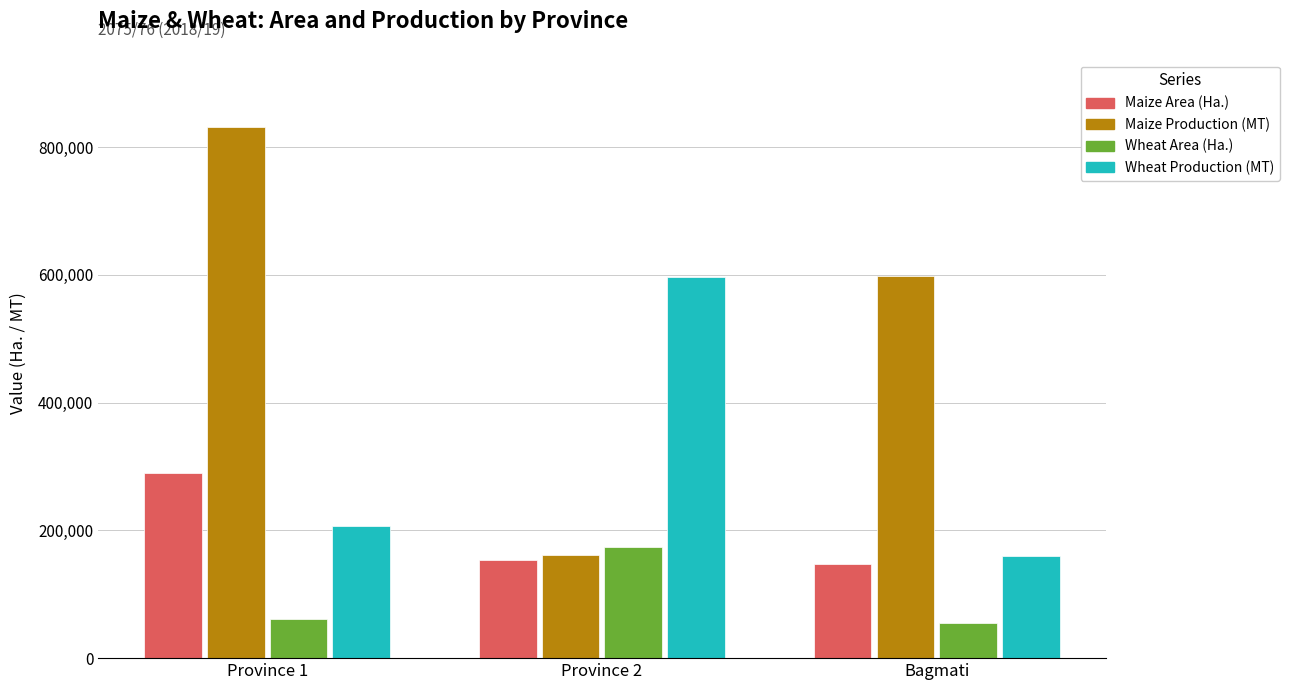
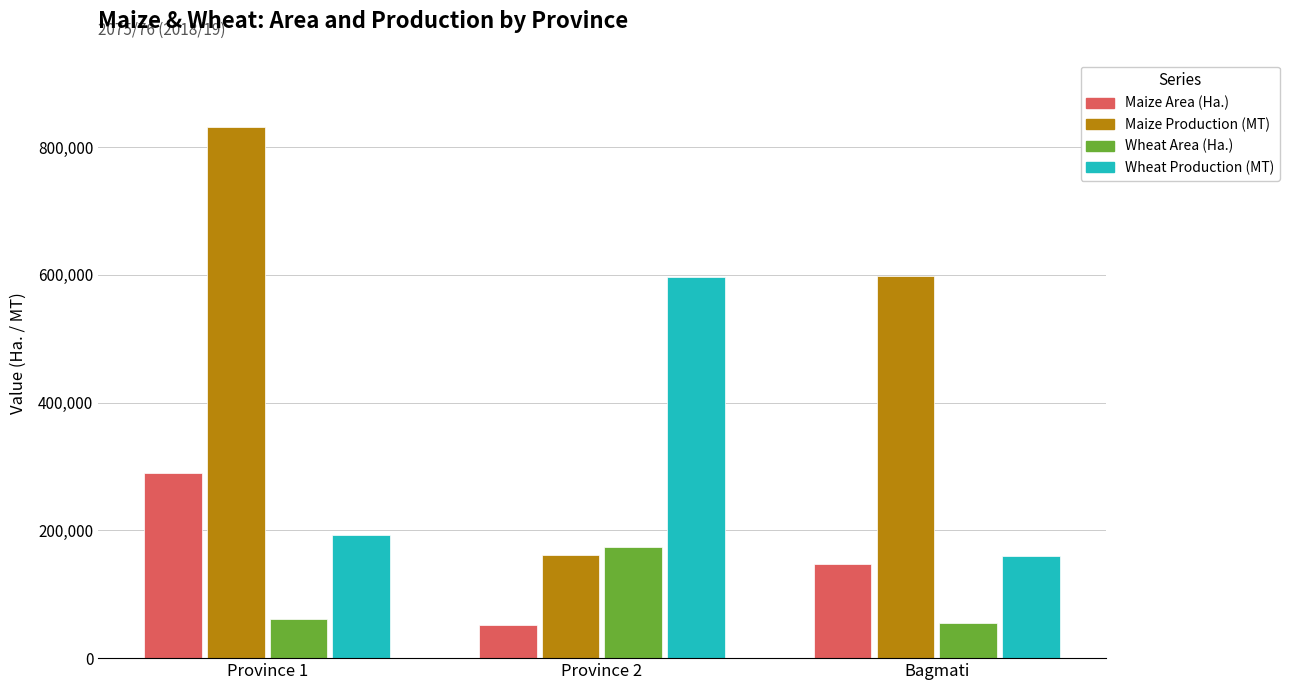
Wheat Production (MT), Province 1: 210,000 -> 190,000
Maize Area (Ha.), Province 2: 150,000 -> 50,000
